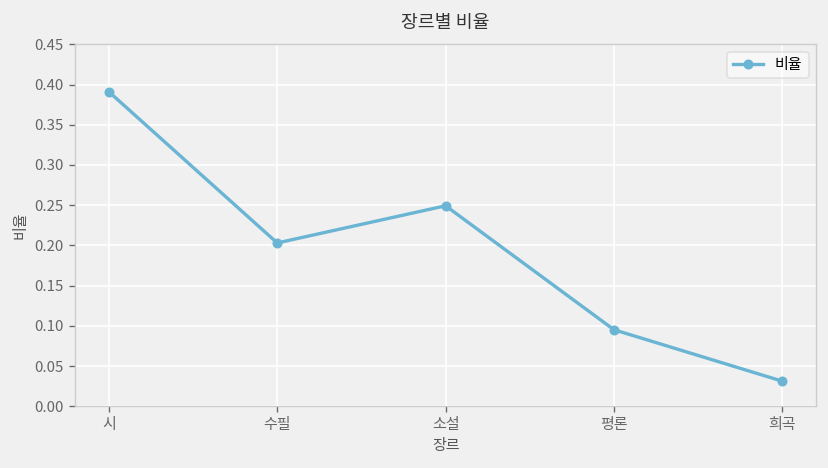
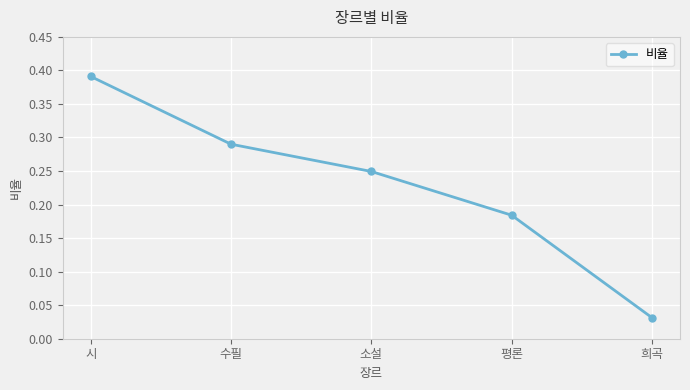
수필: 0.20 -> 0.29
평론: 0.10 -> 0.18
